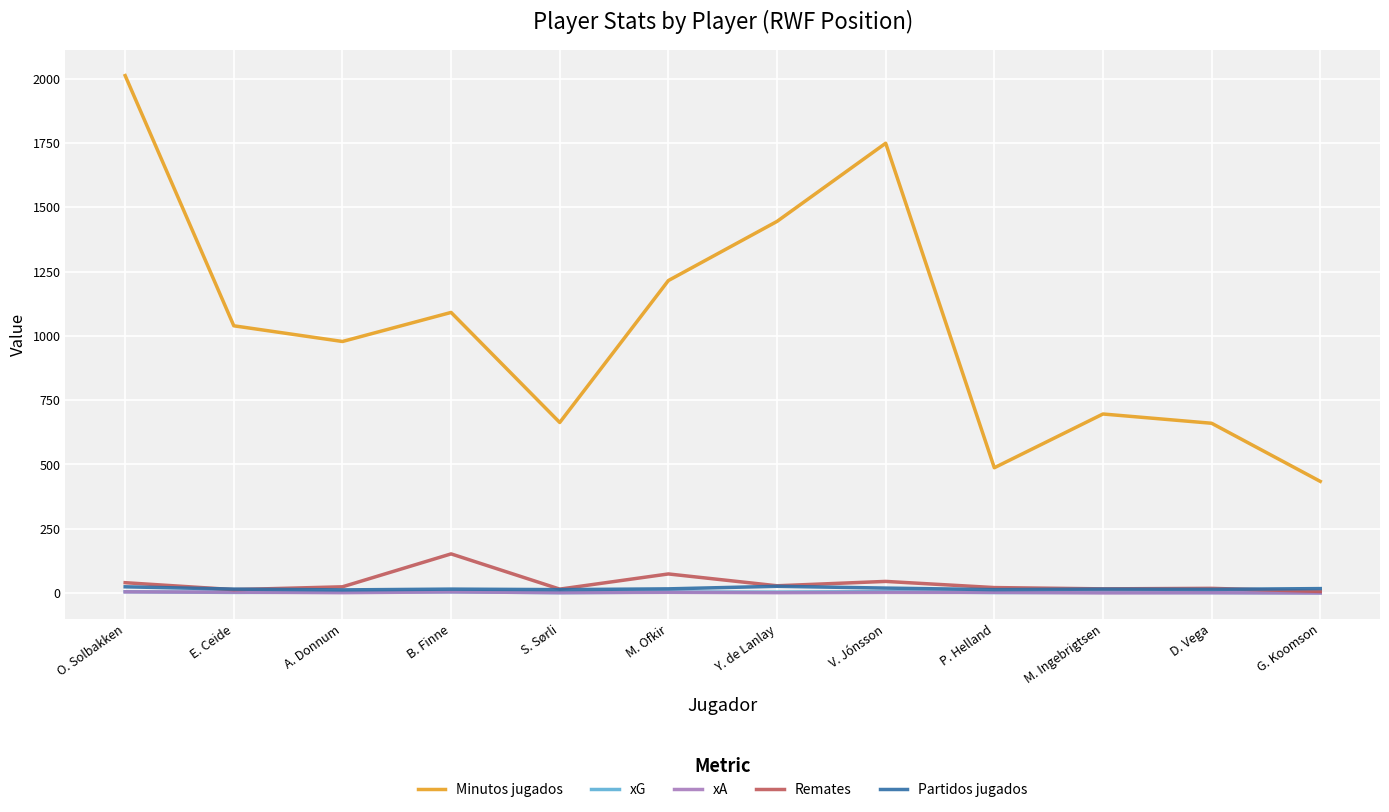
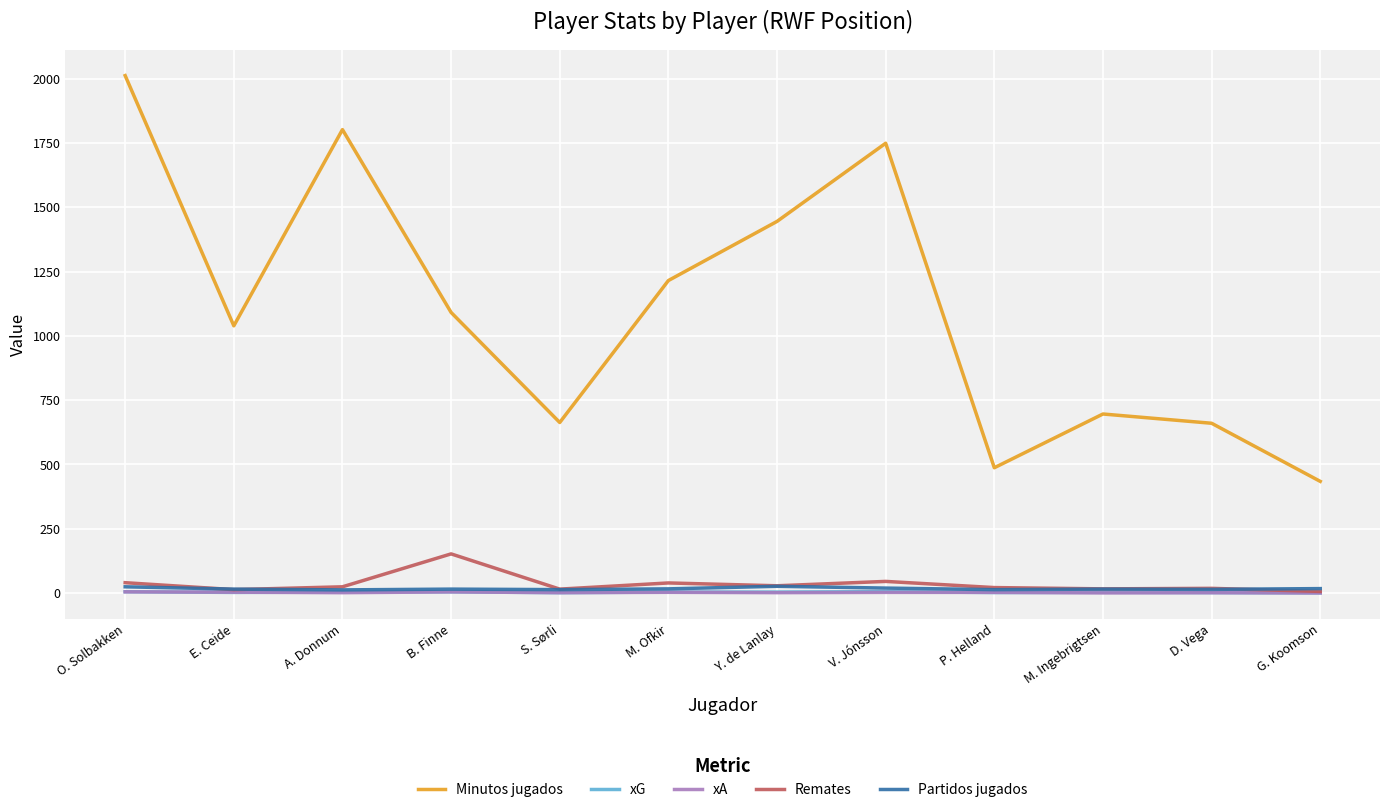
Minutos jugados, A. Donnum: 980 -> 1800
Remates, M. Ofkir: 70 -> 40
